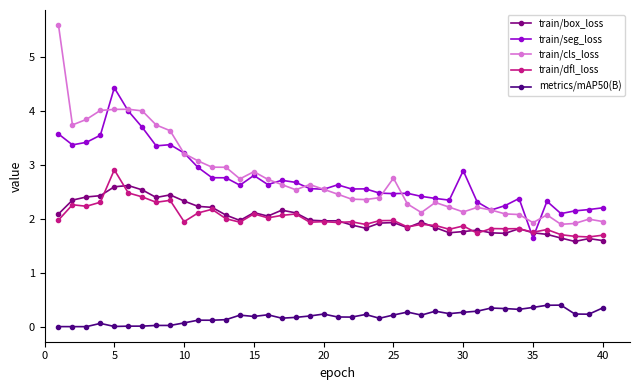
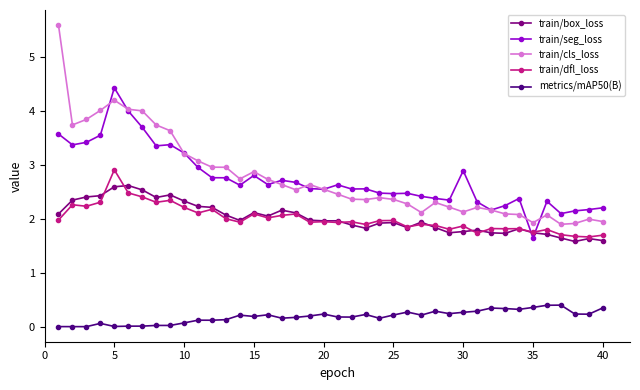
train/cls_loss, 5: 4.0 -> 4.2
train/dfl_loss, 10: 2.0 -> 2.2
train/cls_loss, 25: 2.8 -> 2.4
